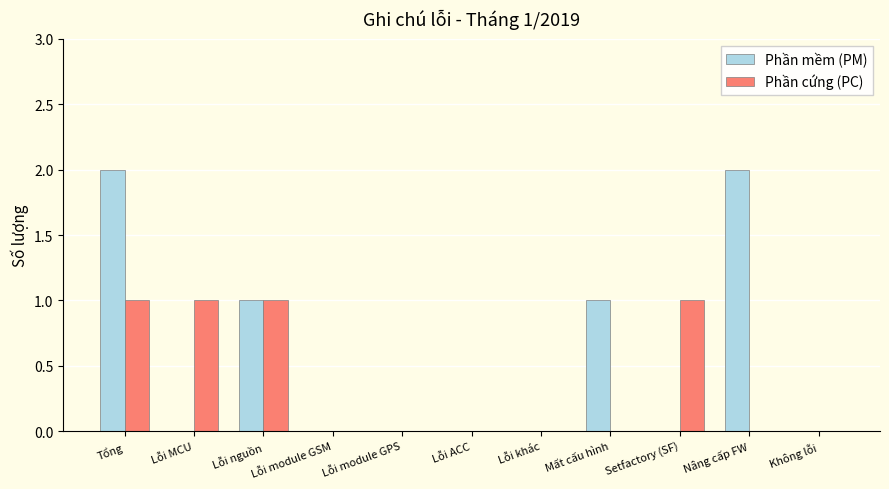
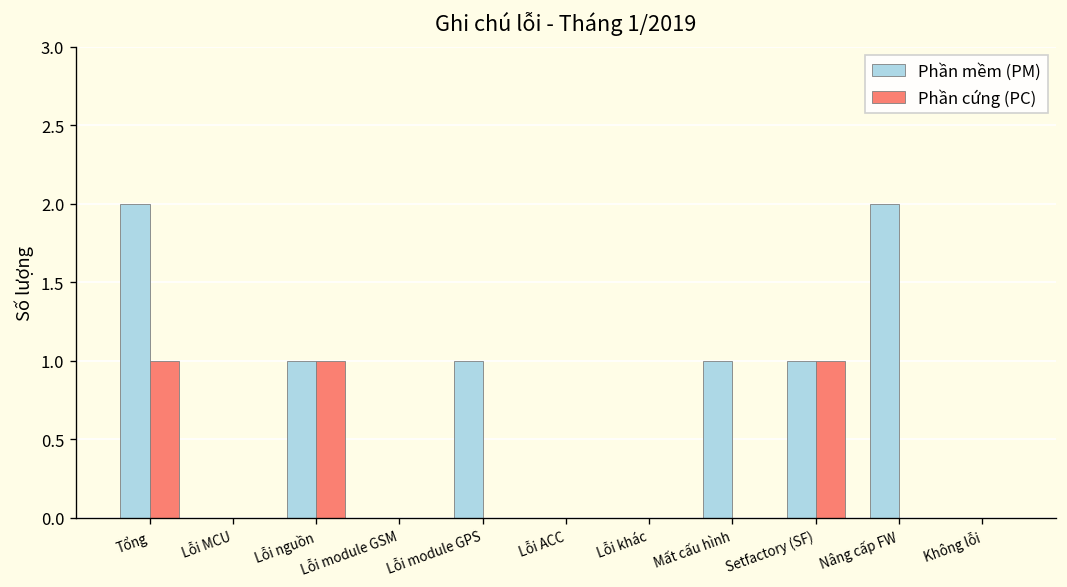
Phần cứng (PC), Lỗi MCU: 1 -> 0
Phần mềm (PM), Lỗi module GPS: 0 -> 1
Phần mềm (PM), Setfactory (SF): 0 -> 1
